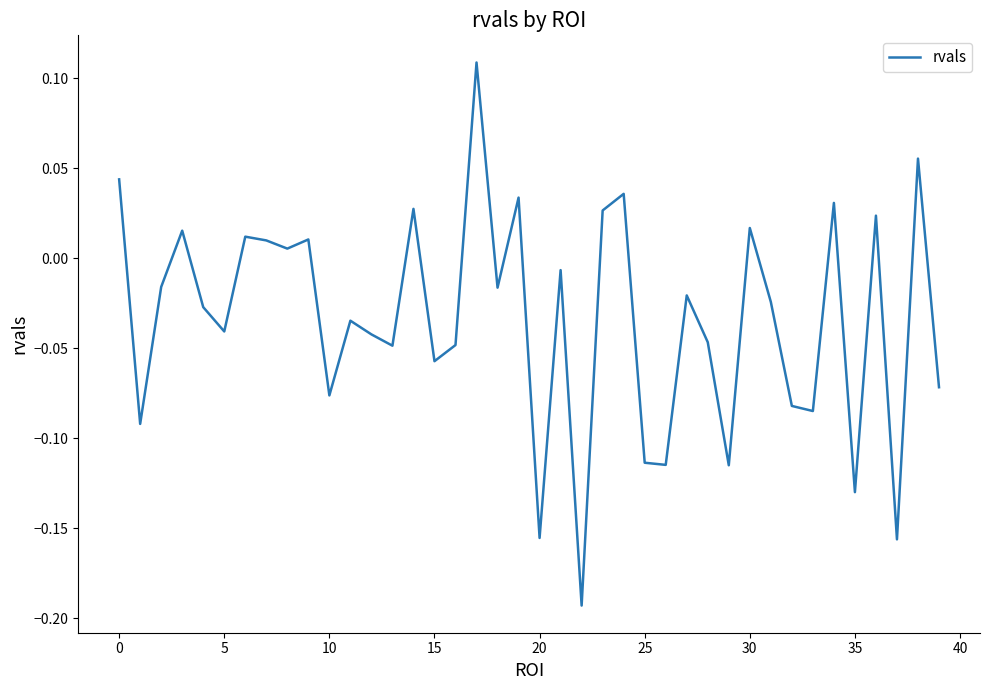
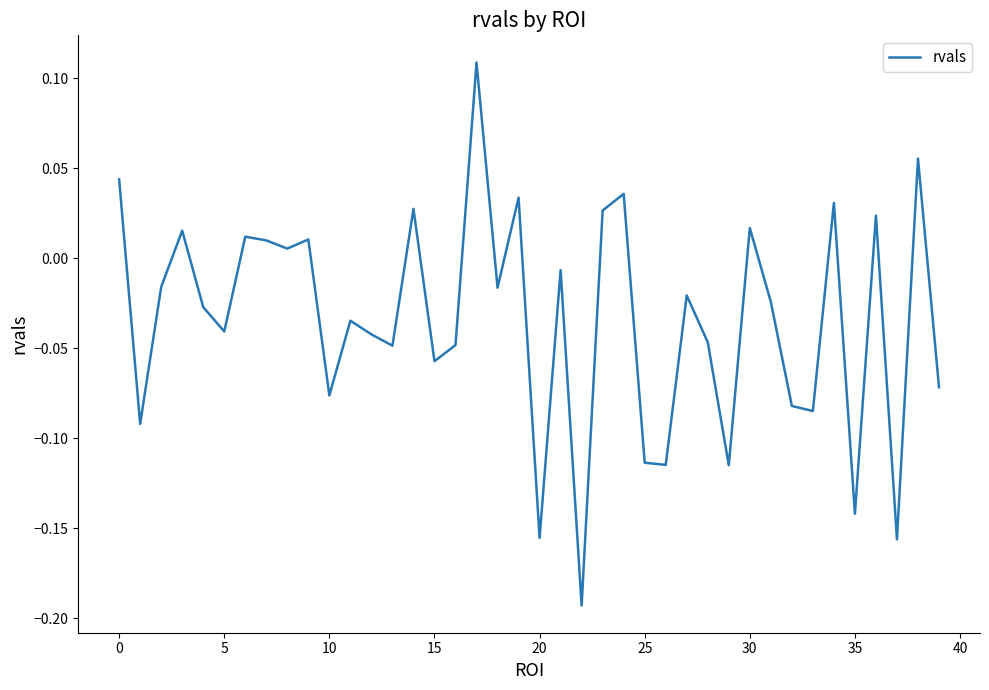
35: -0.130 -> -0.142
